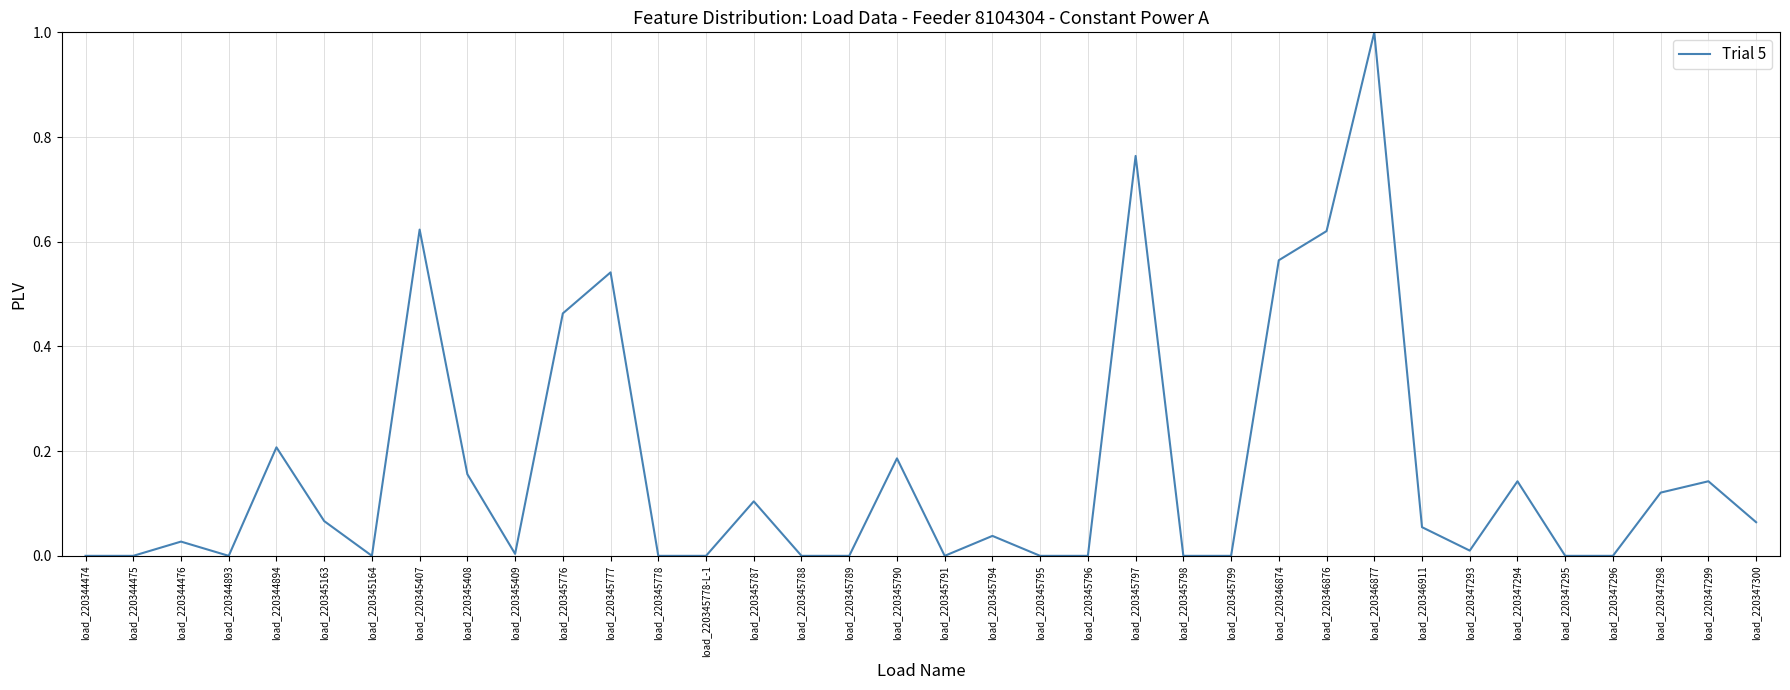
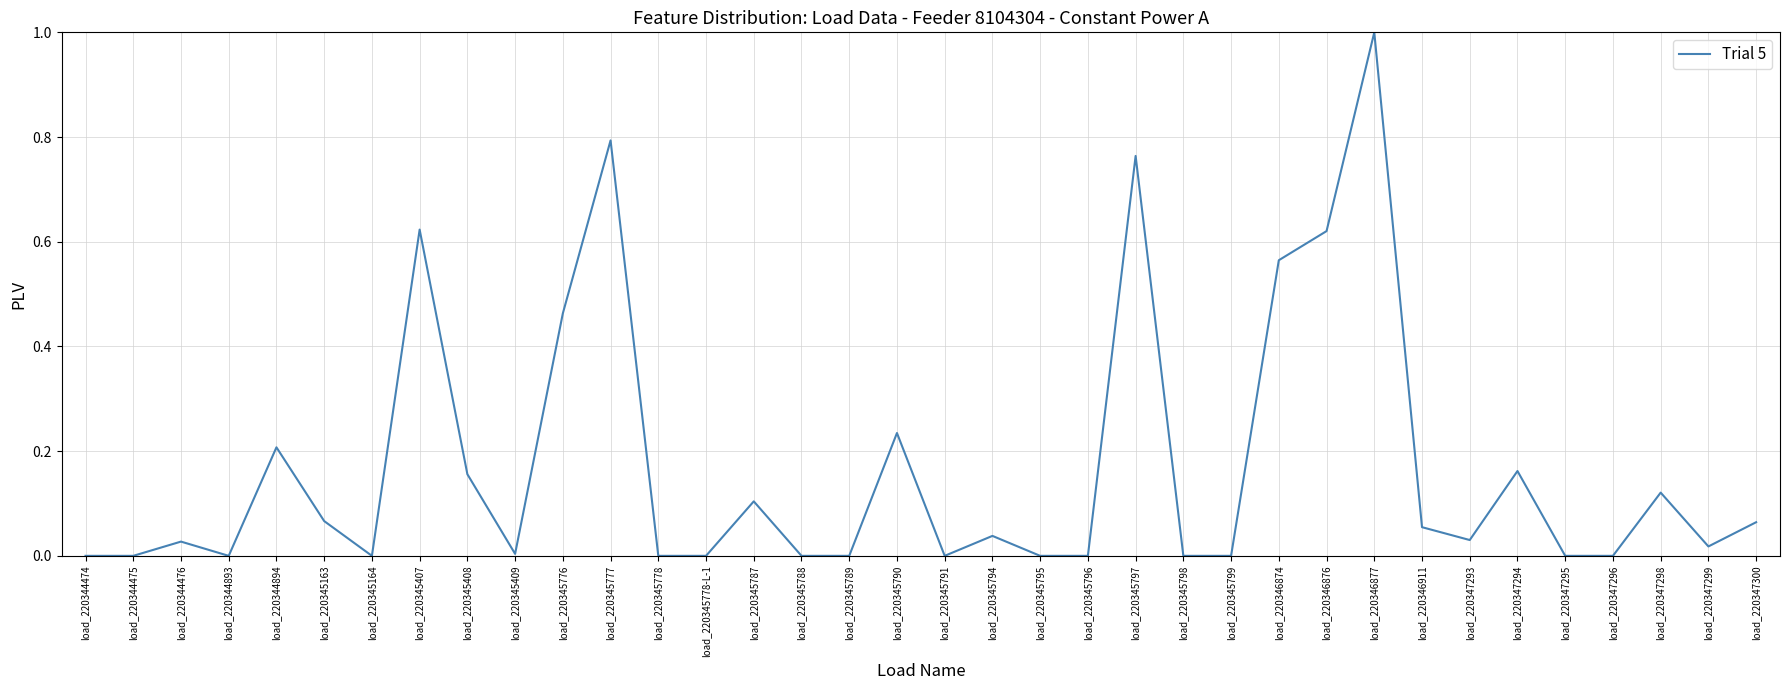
load_220345777: 0.54 -> 0.79
load_220345790: 0.19 -> 0.23
load_220347293: 0.01 -> 0.03
load_220347294: 0.14 -> 0.16
load_220347299: 0.14 -> 0.02
